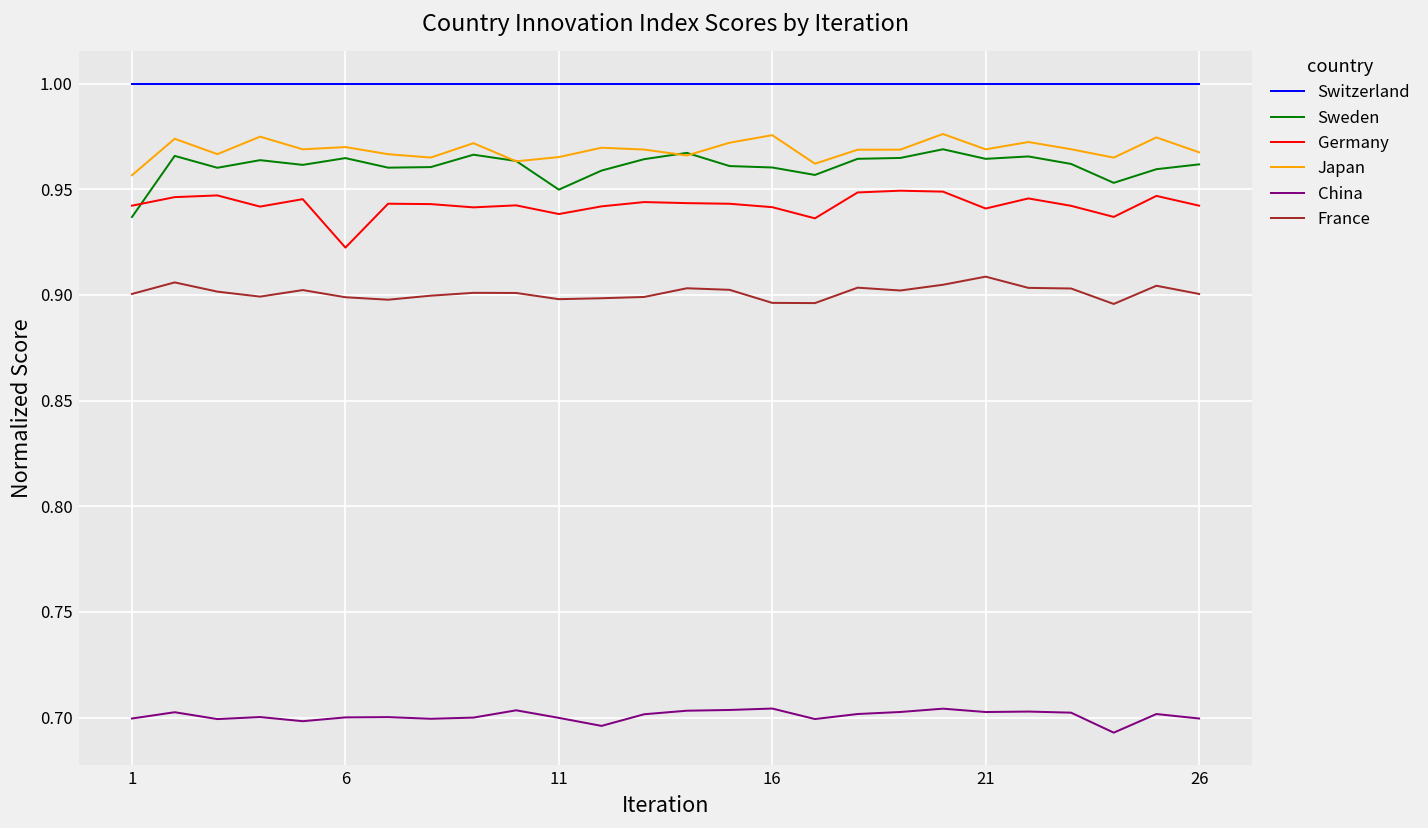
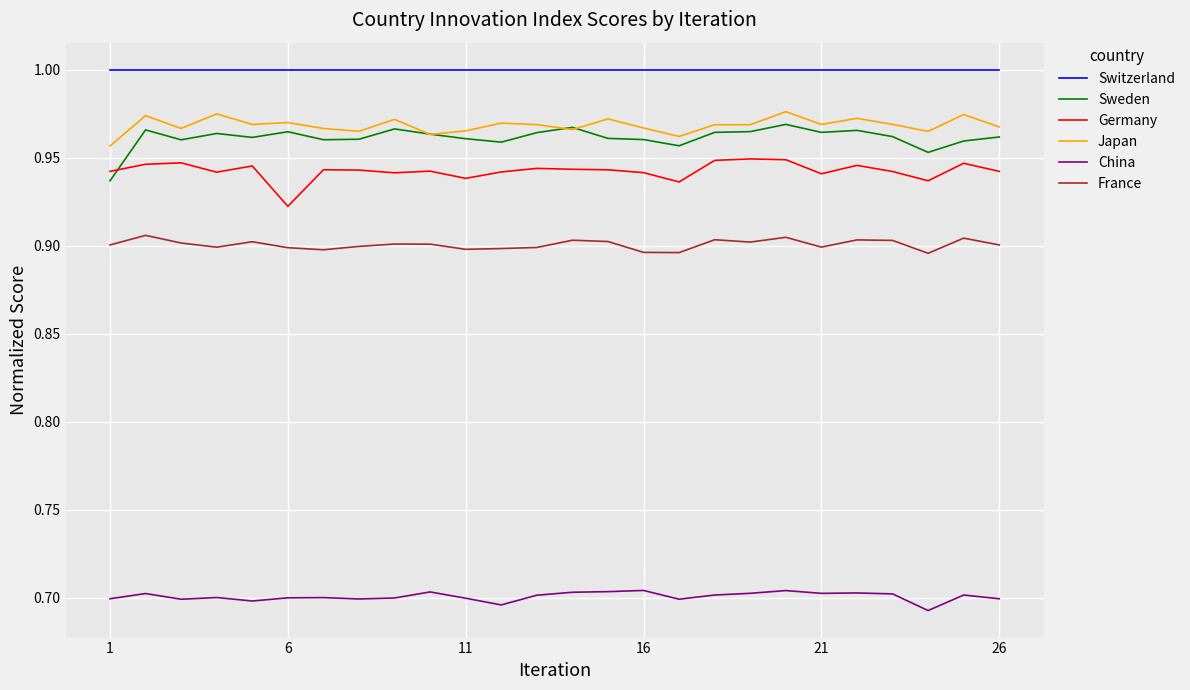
Sweden, 11: 0.950 -> 0.961
Japan, 16: 0.976 -> 0.967
France, 21: 0.909 -> 0.899
